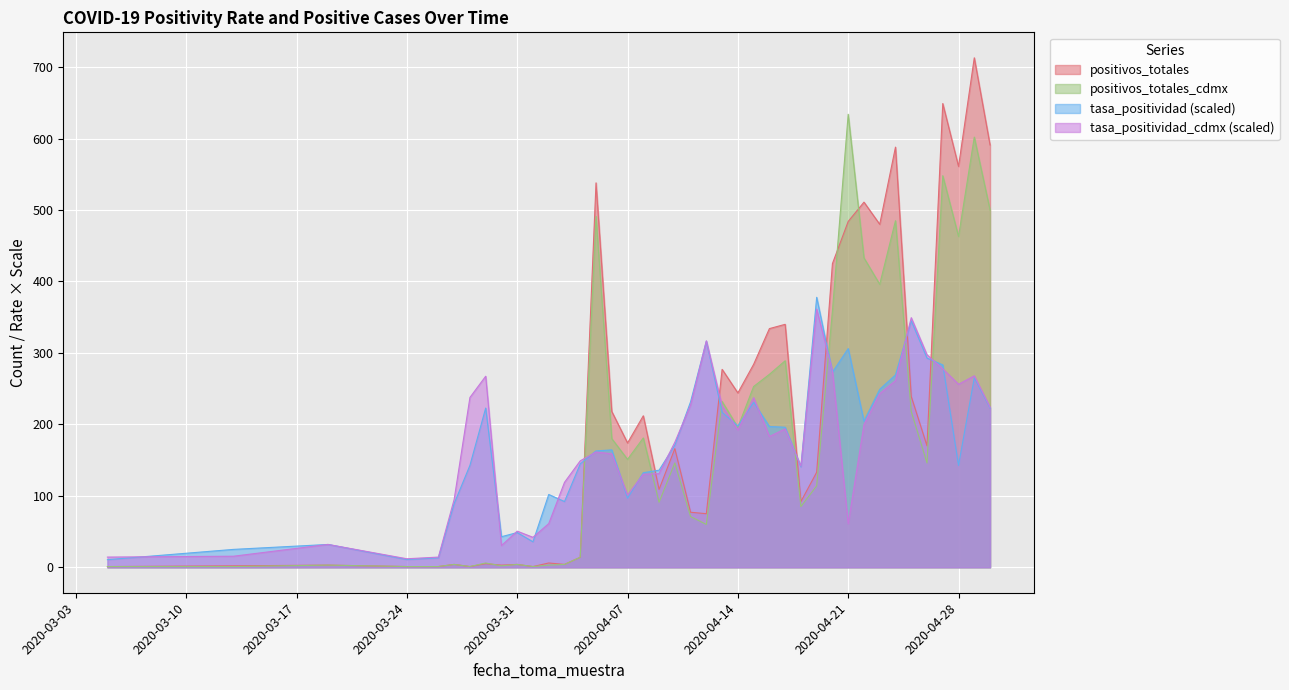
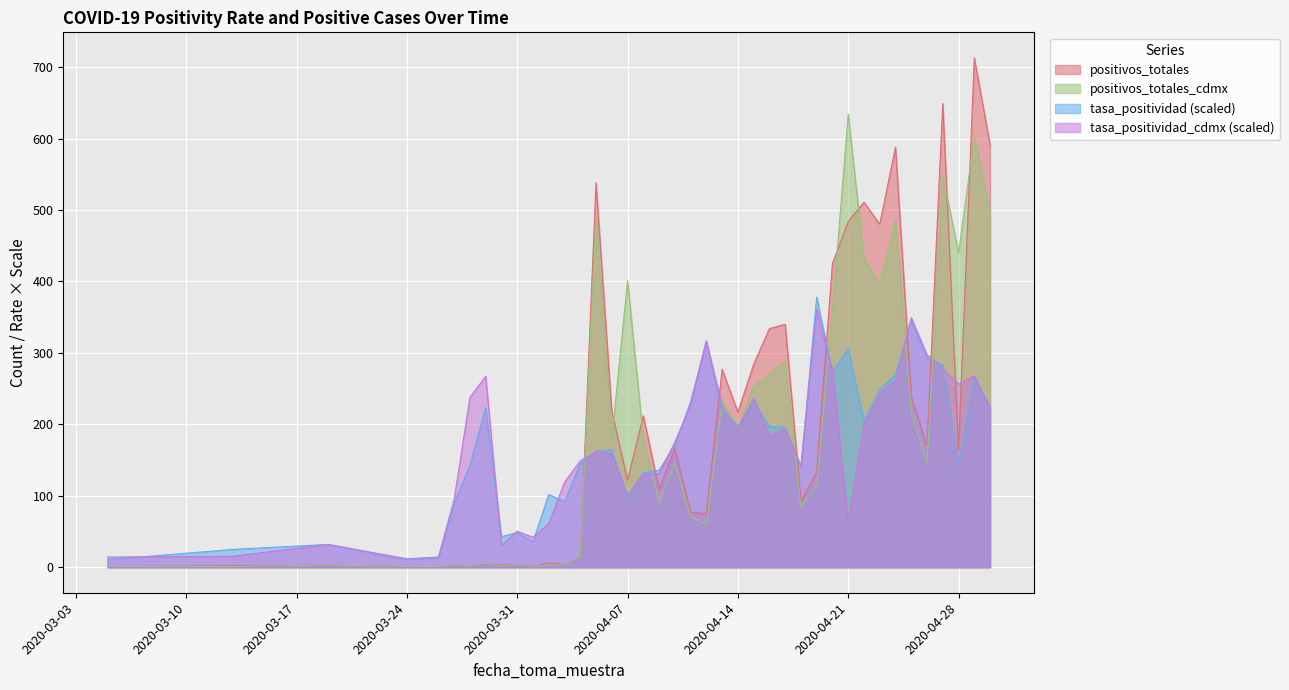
positivos_totales, 2020-04-07: 170 -> 120
positivos_totales_cdmx, 2020-04-07: 150 -> 400
positivos_totales, 2020-04-14: 240 -> 220
positivos_totales, 2020-04-28: 560 -> 160
positivos_totales_cdmx, 2020-04-28: 460 -> 440
